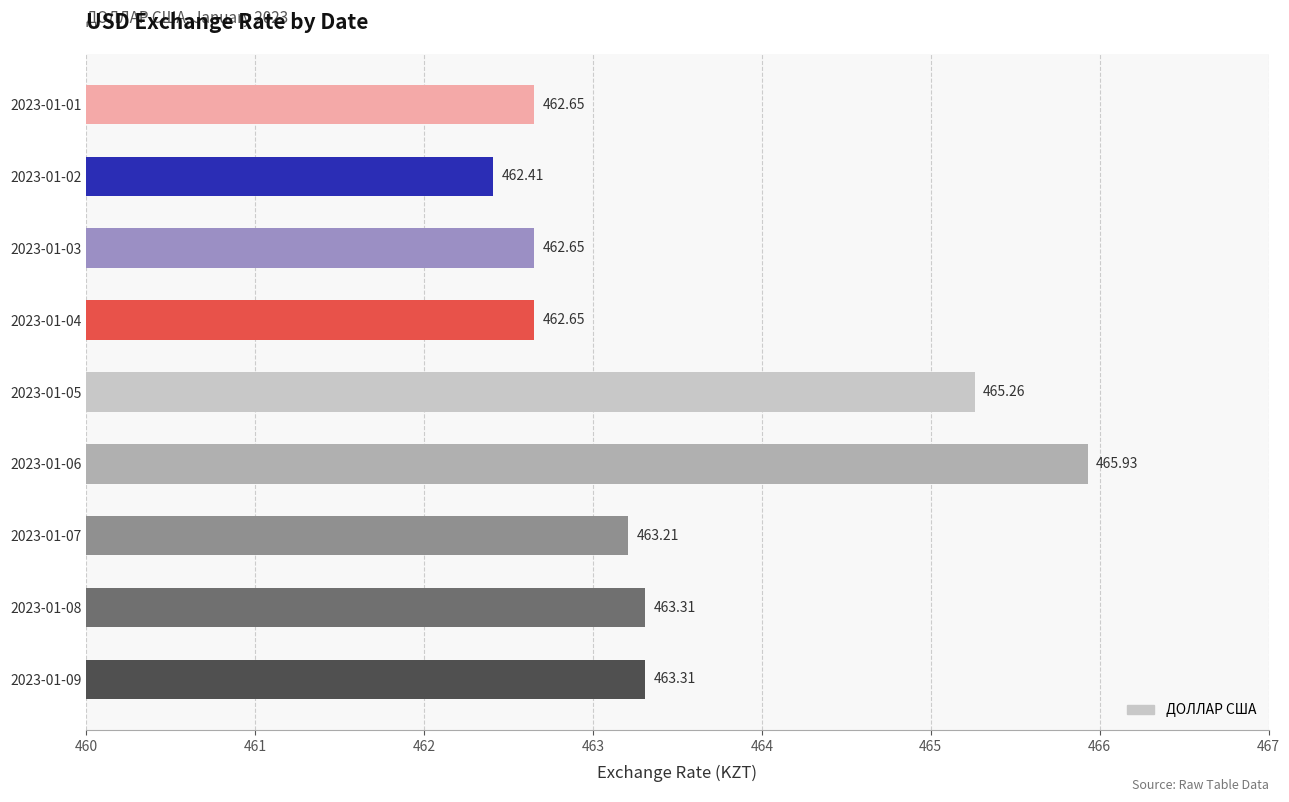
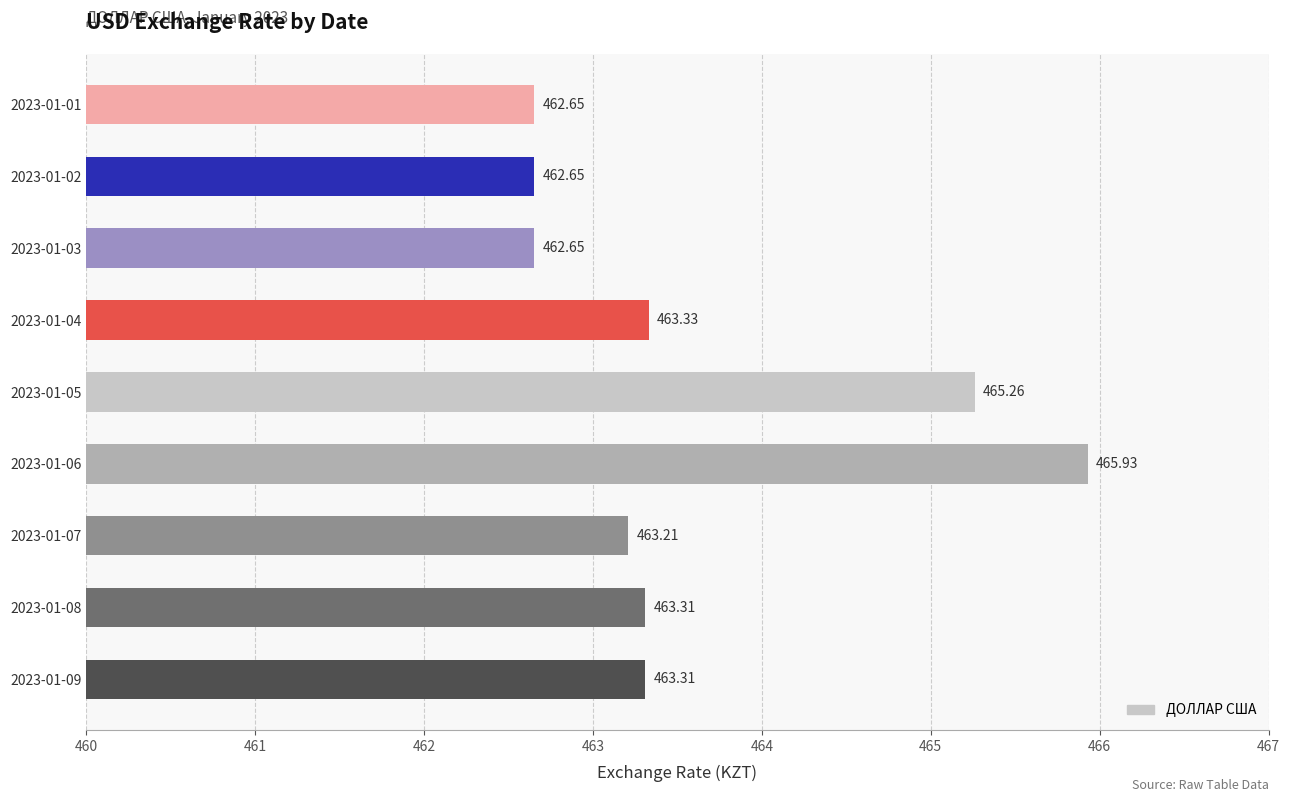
2023-01-02: 462.41 -> 462.65
2023-01-04: 462.65 -> 463.33
